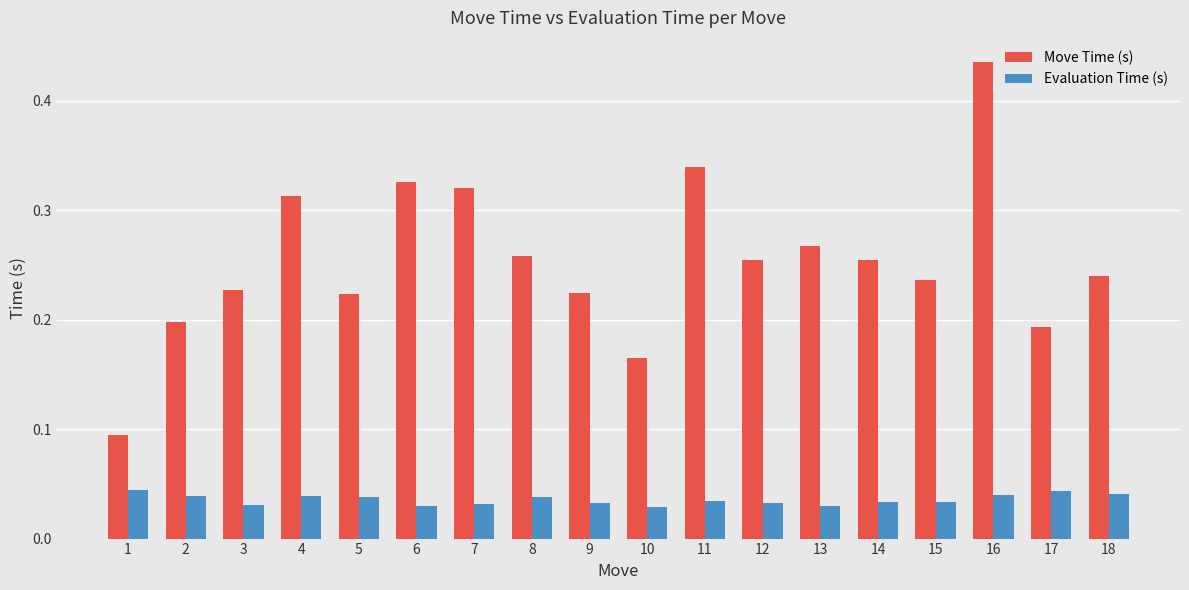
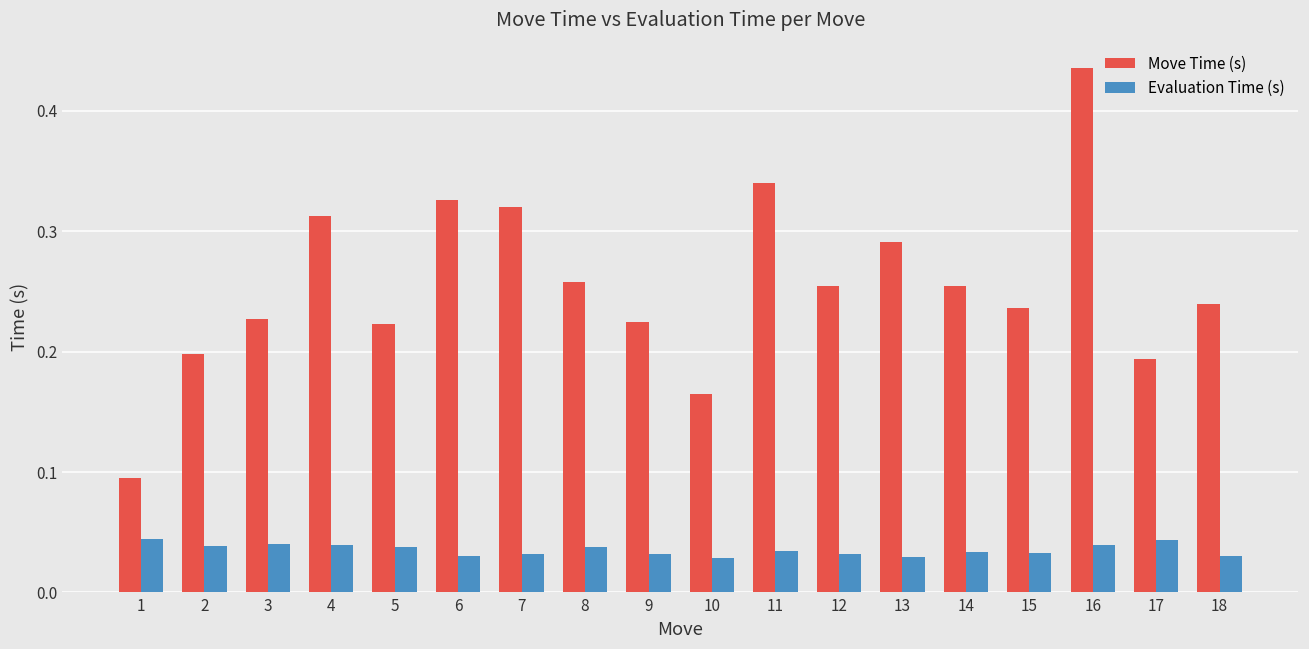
Evaluation Time (s), 3: 0.031 -> 0.040
Move Time (s), 13: 0.267 -> 0.291
Evaluation Time (s), 18: 0.041 -> 0.030
